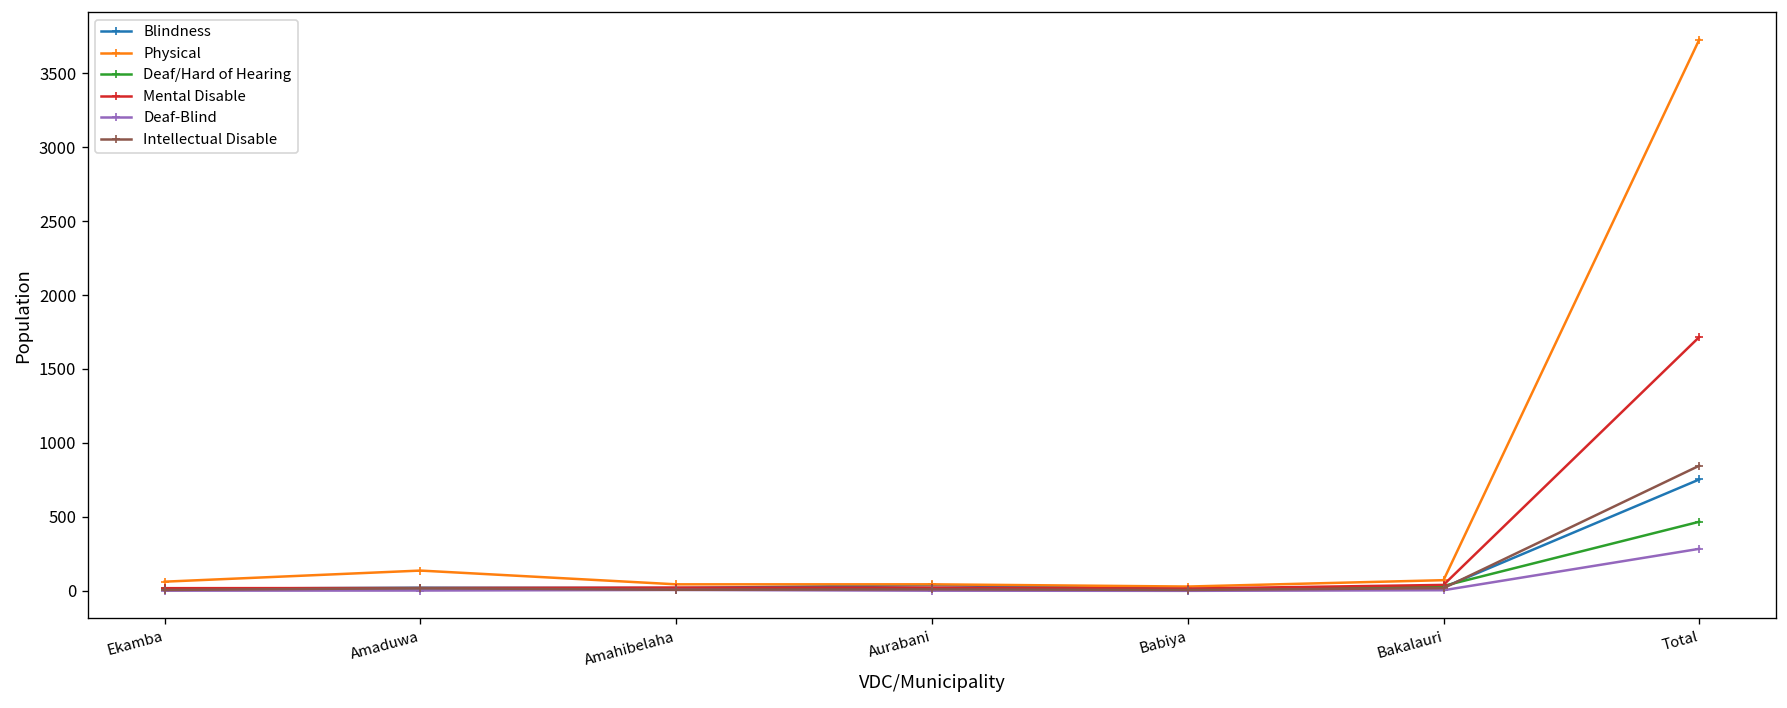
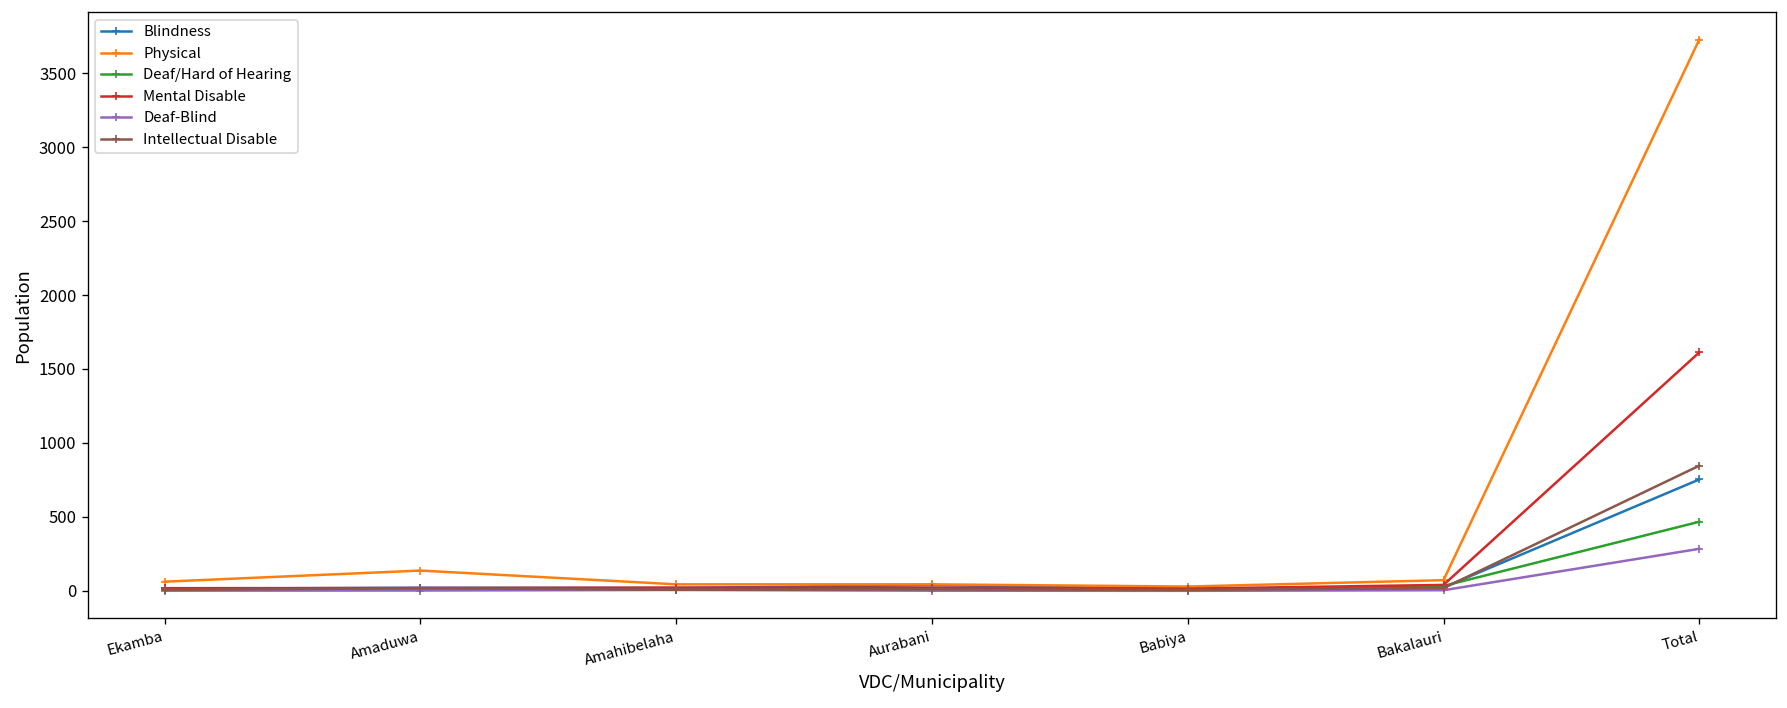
Mental Disable, Total: 1720 -> 1610
